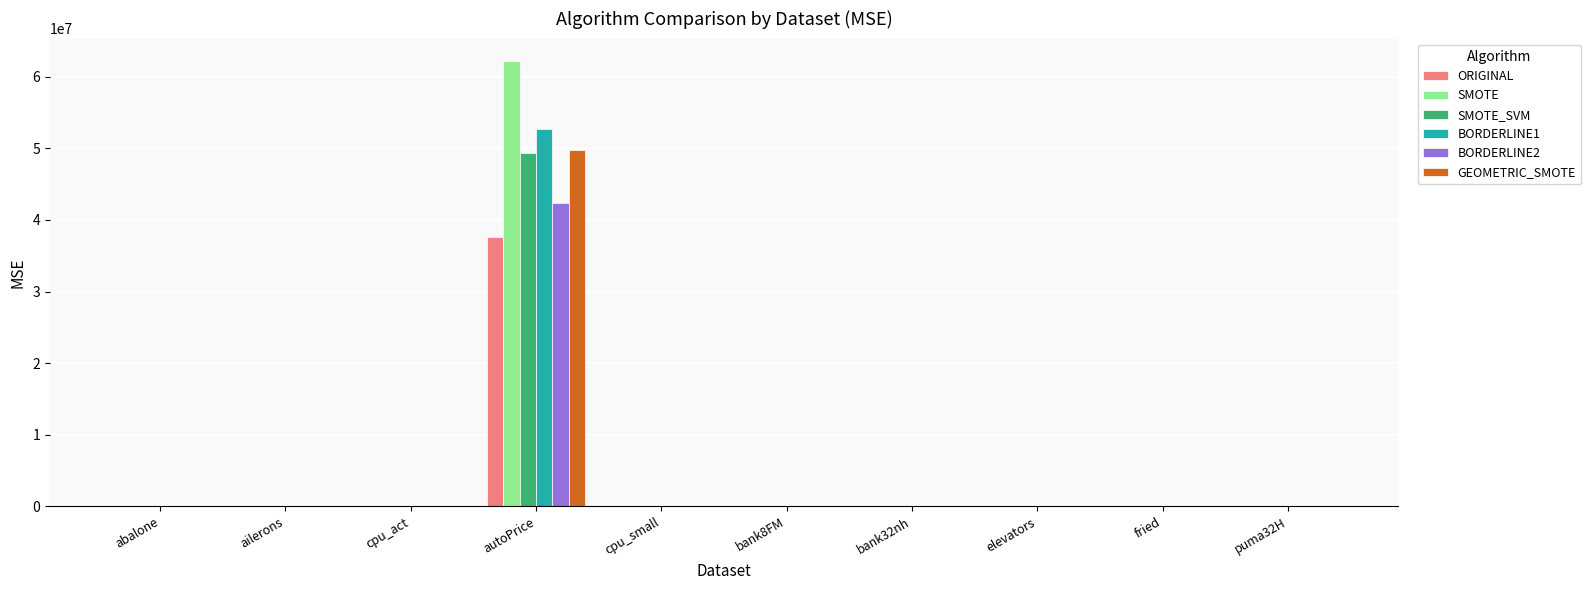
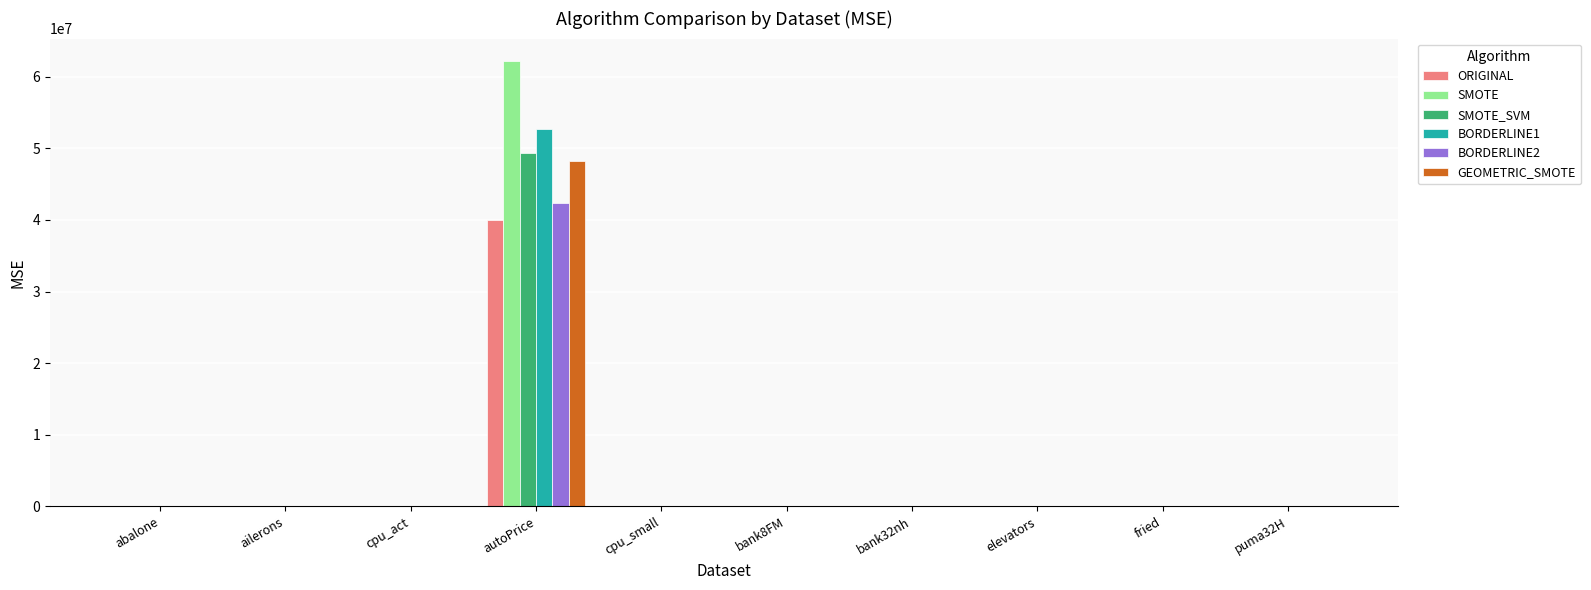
ORIGINAL, autoPrice: 38000000 -> 40000000
GEOMETRIC_SMOTE, autoPrice: 50000000 -> 48000000
